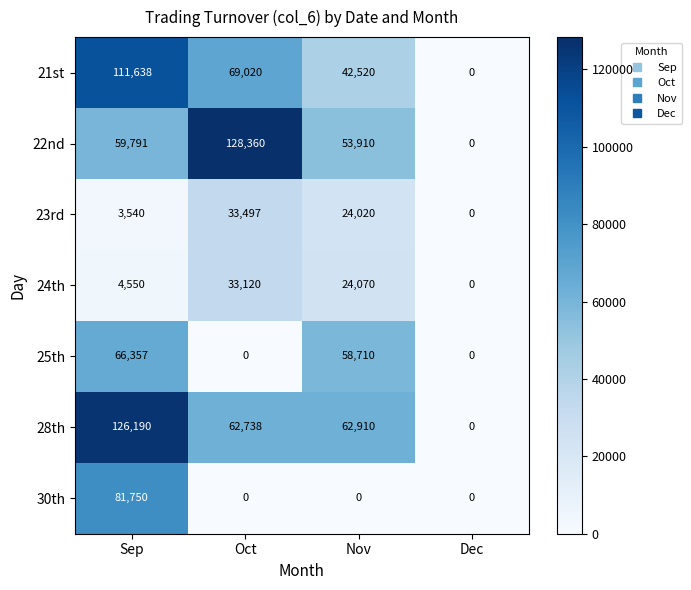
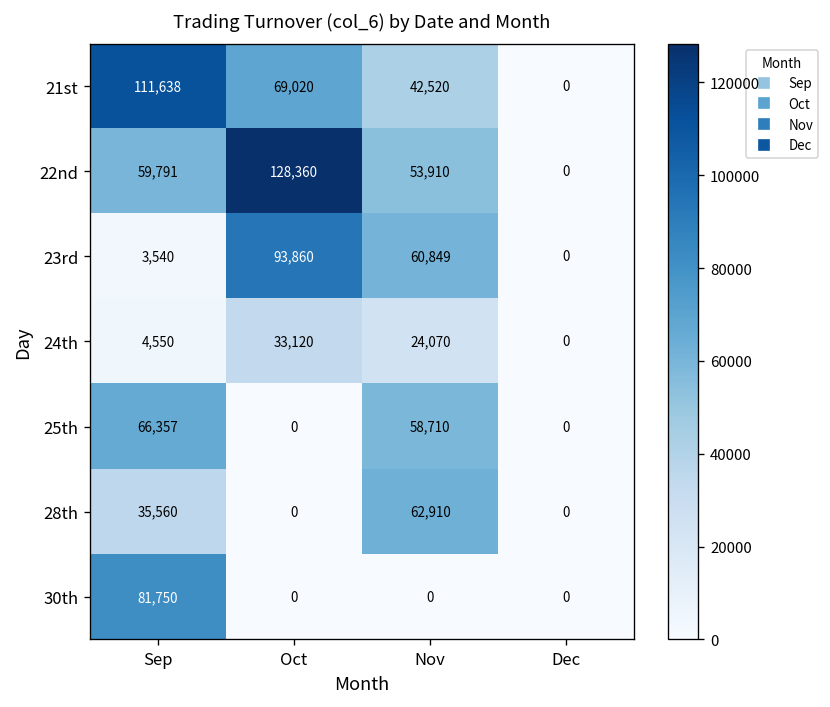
23rd, Oct: 33,497 -> 93,860
23rd, Nov: 24,020 -> 60,849
28th, Sep: 126,190 -> 35,560
28th, Oct: 62,738 -> 0
